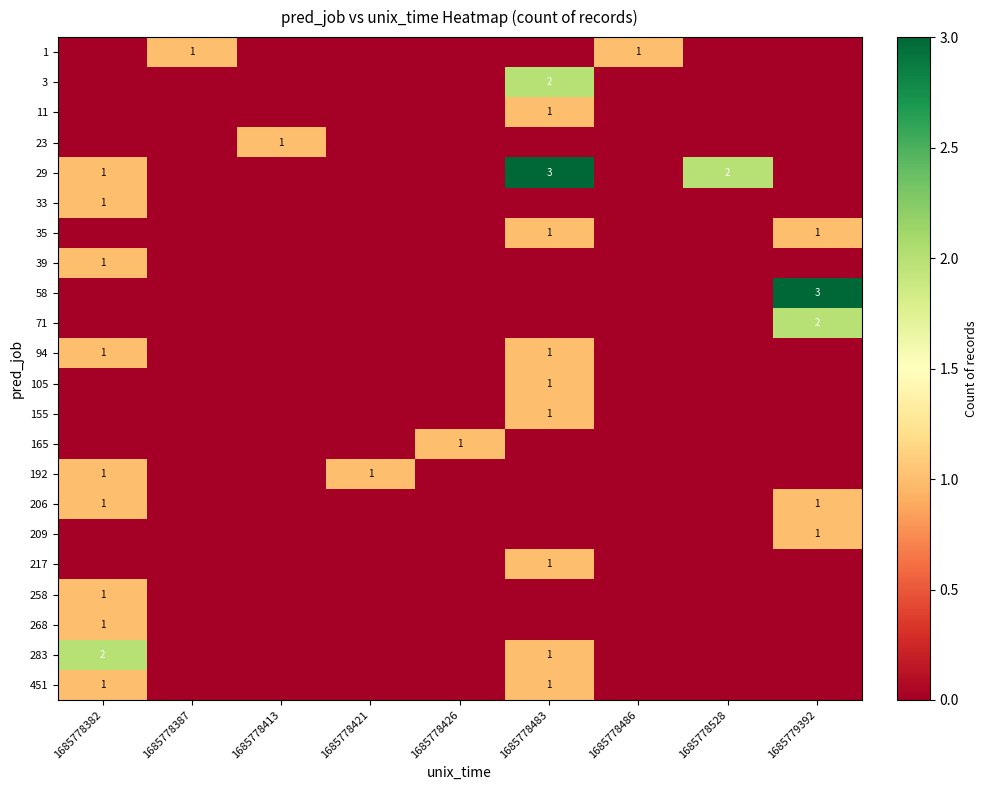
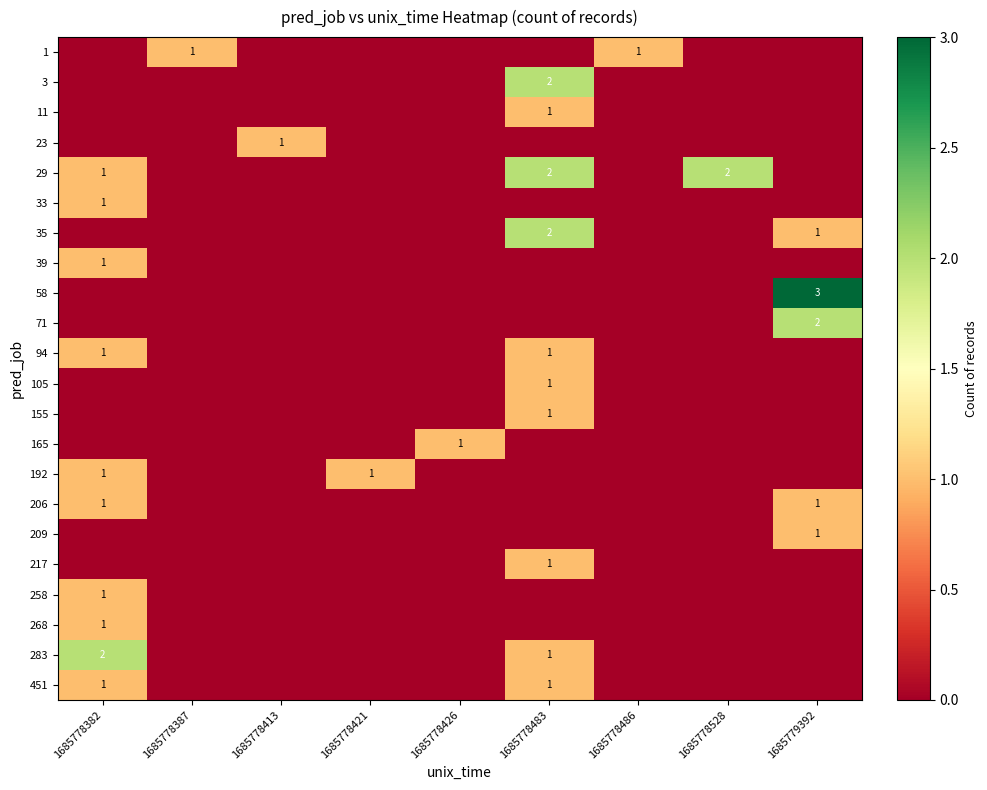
29, 1685778483: 3 -> 2
35, 1685778483: 1 -> 2
